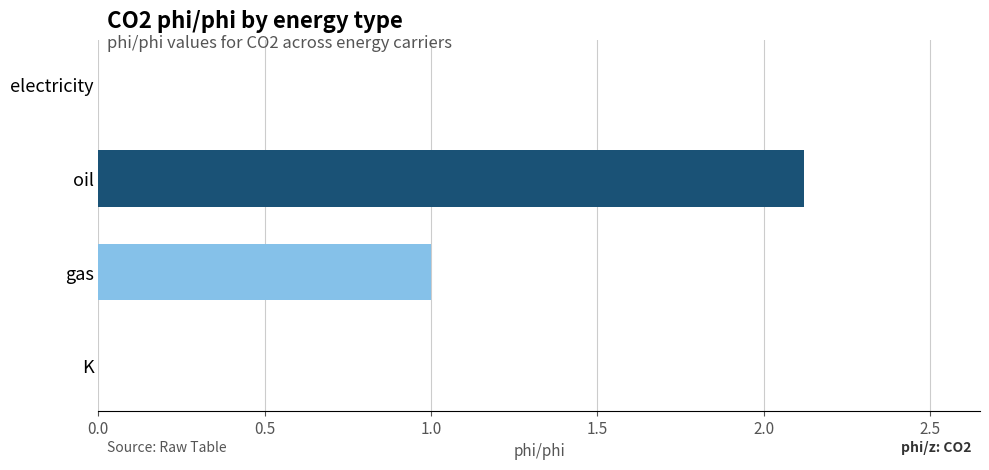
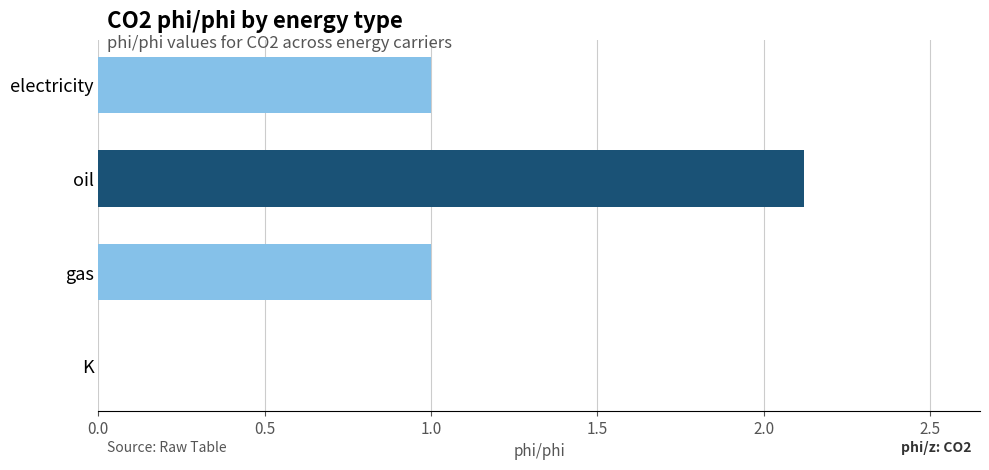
electricity: 0 -> 1
